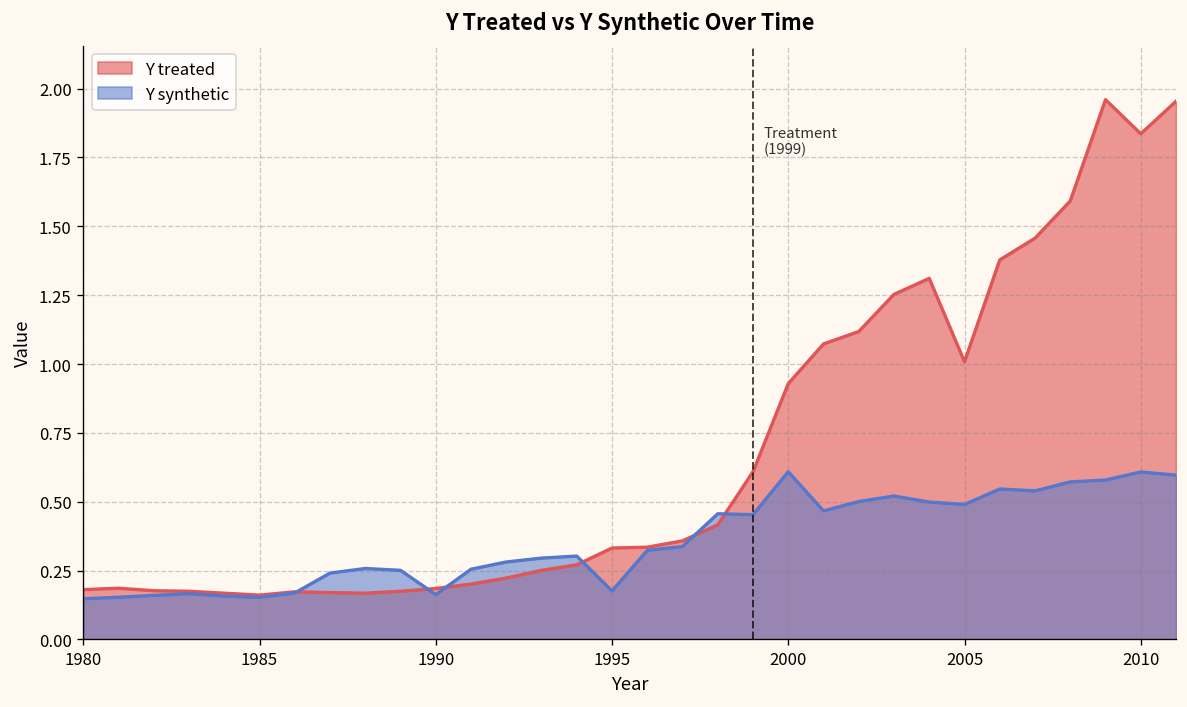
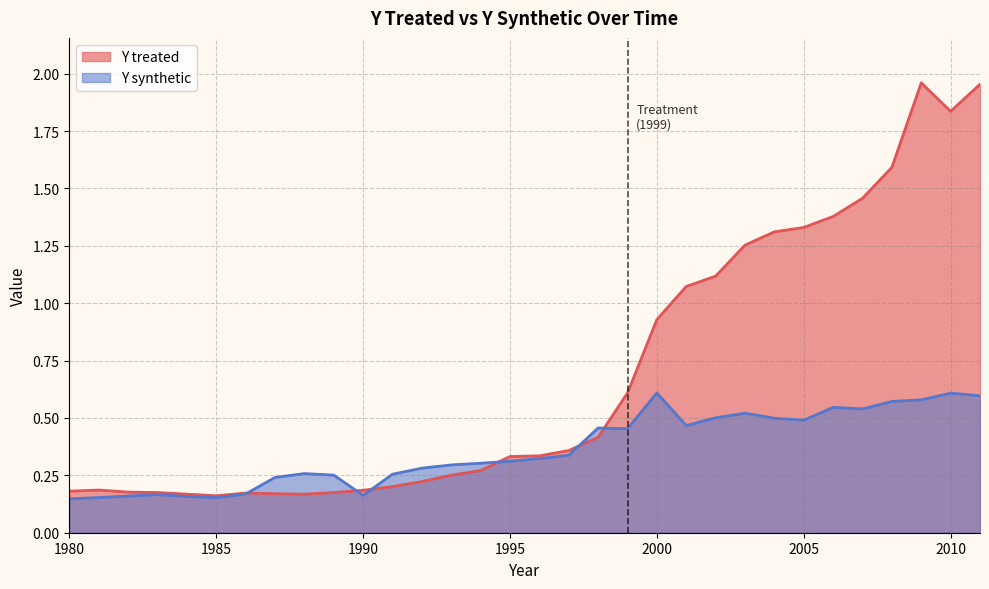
Y synthetic, 1995: 0.18 -> 0.31
Y treated, 2005: 1.01 -> 1.33
